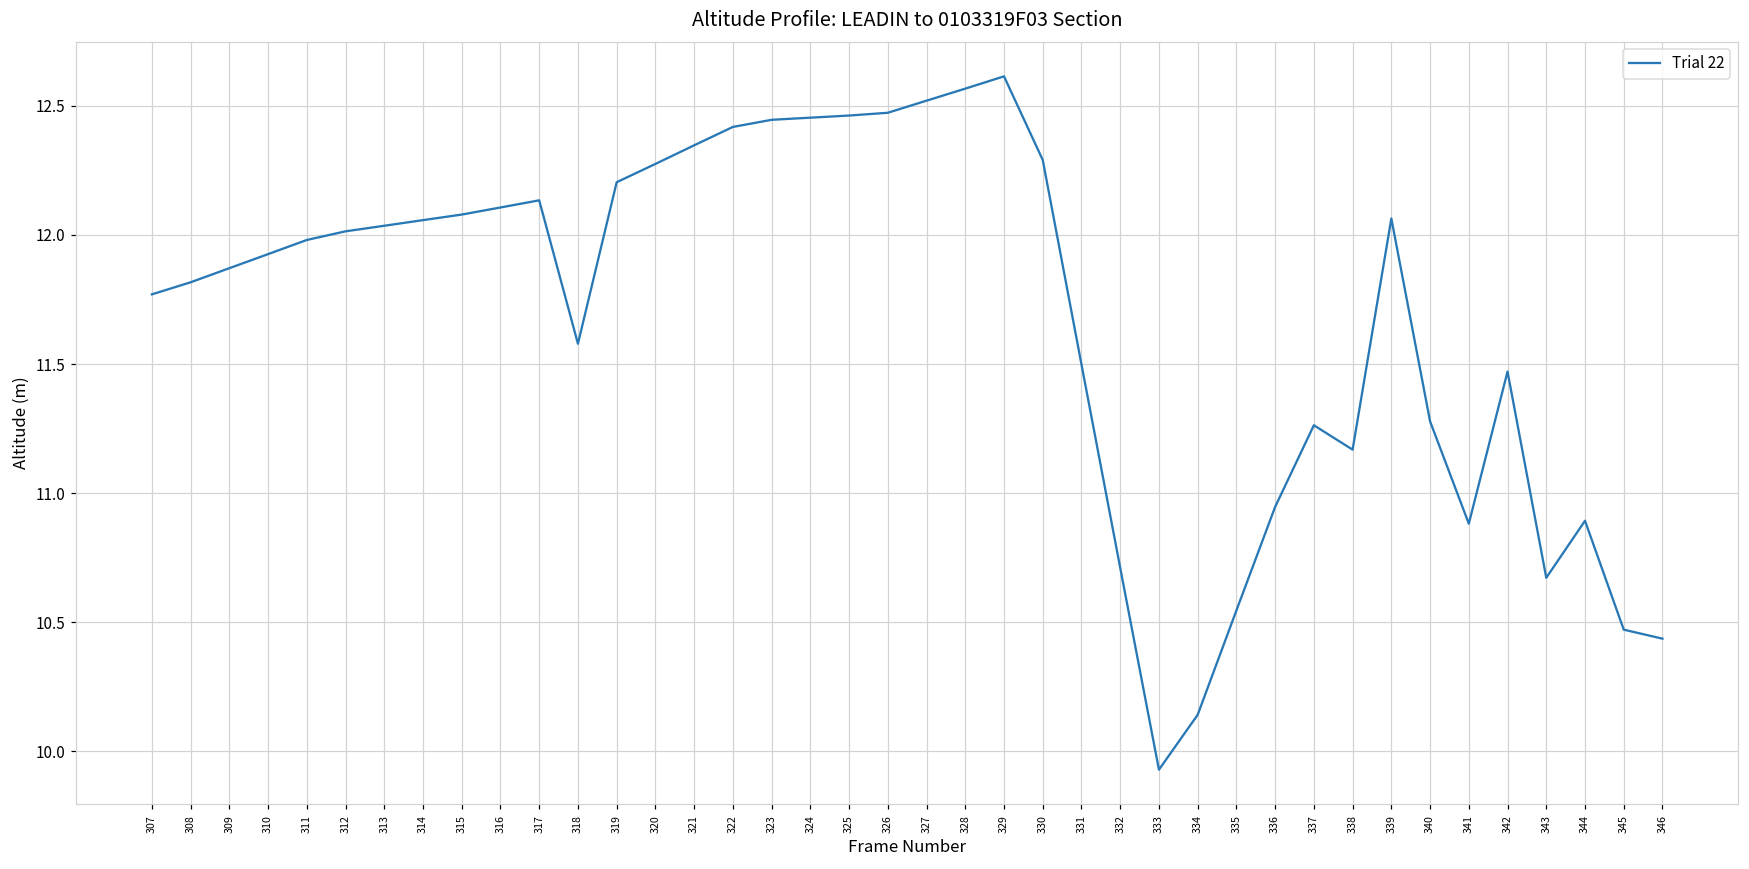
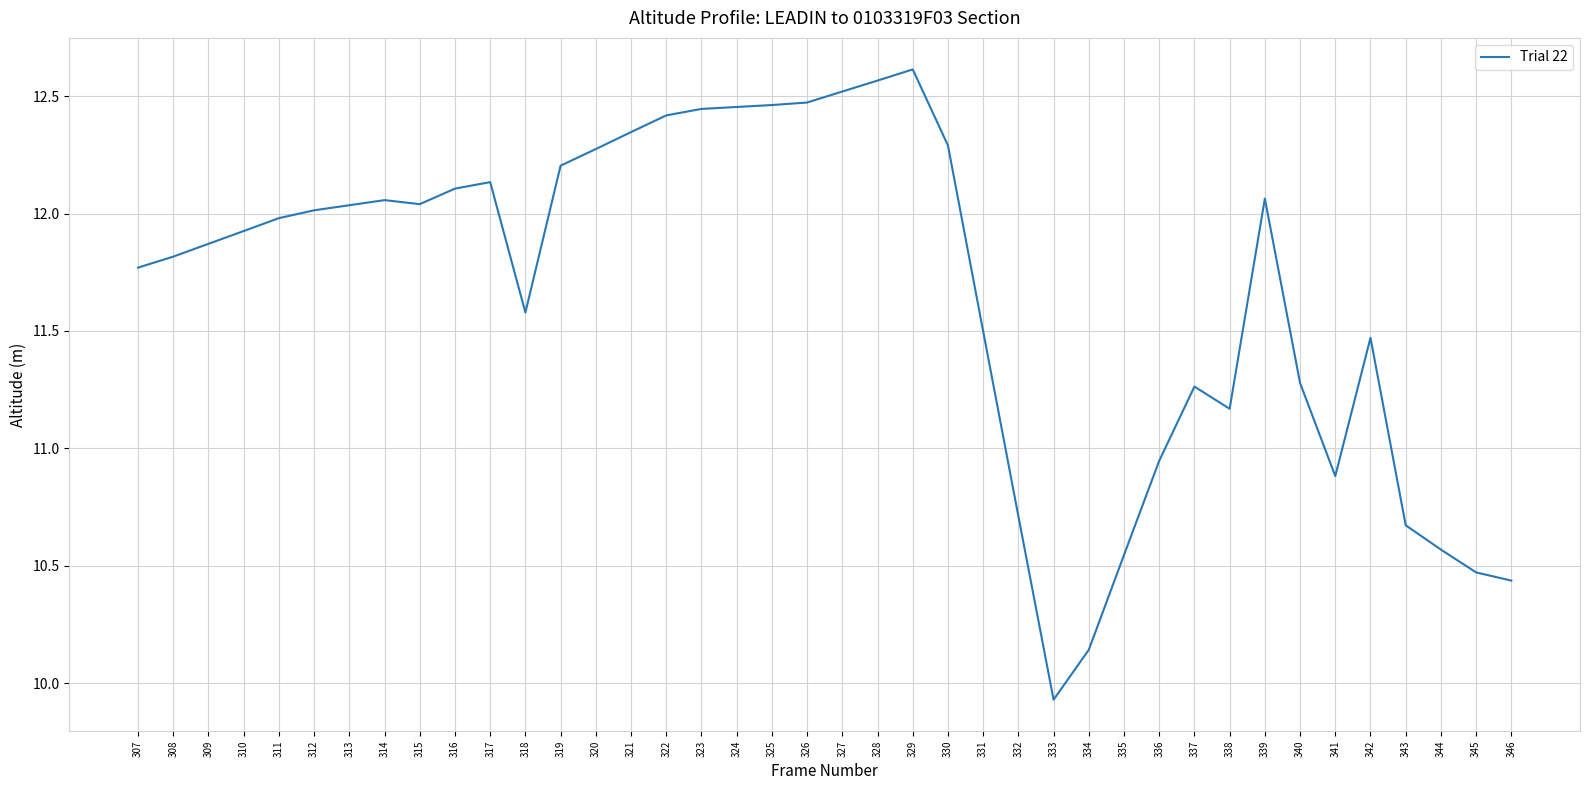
315: 12.08 -> 12.04
344: 10.89 -> 10.57
